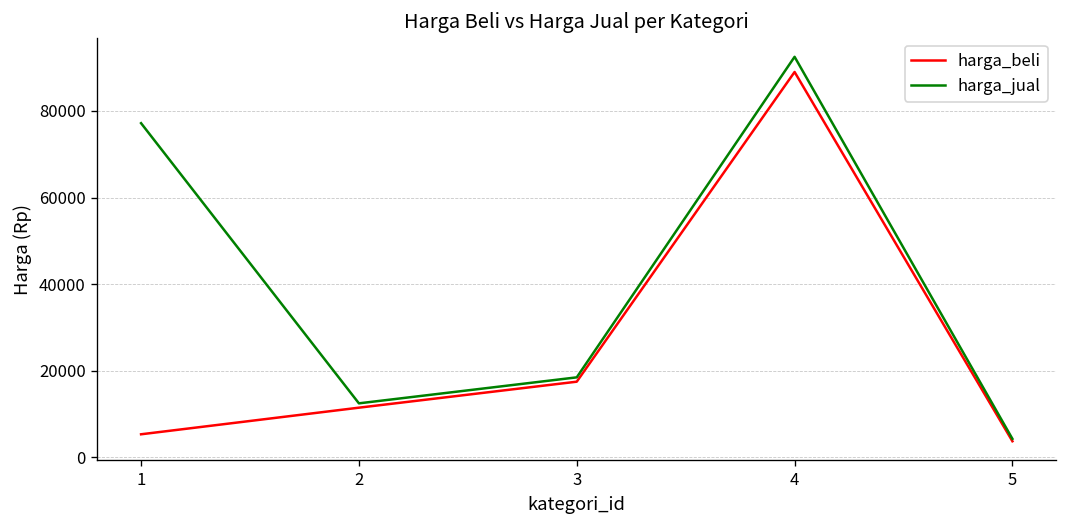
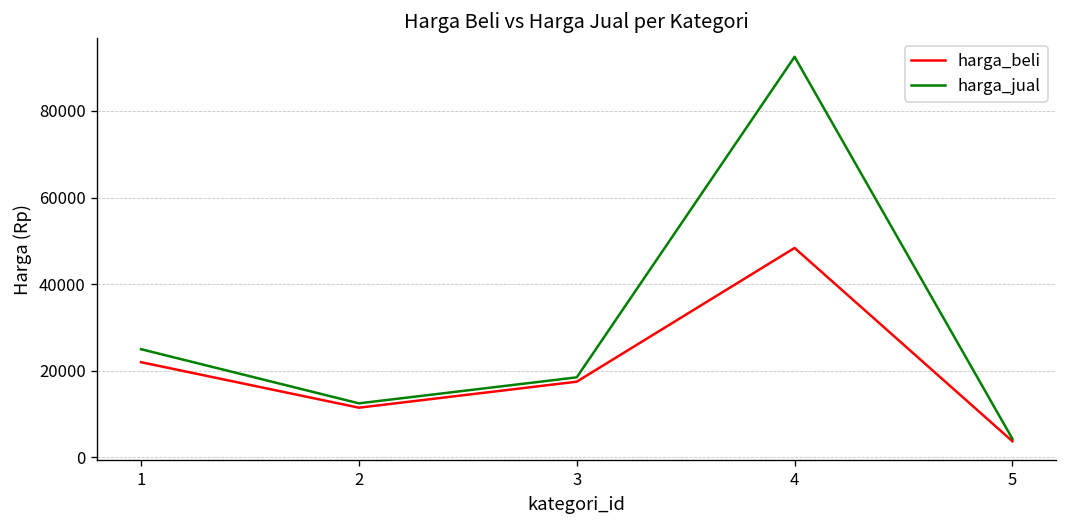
harga_beli, 1: 5000 -> 22000
harga_jual, 1: 77000 -> 25000
harga_beli, 4: 89000 -> 48000
